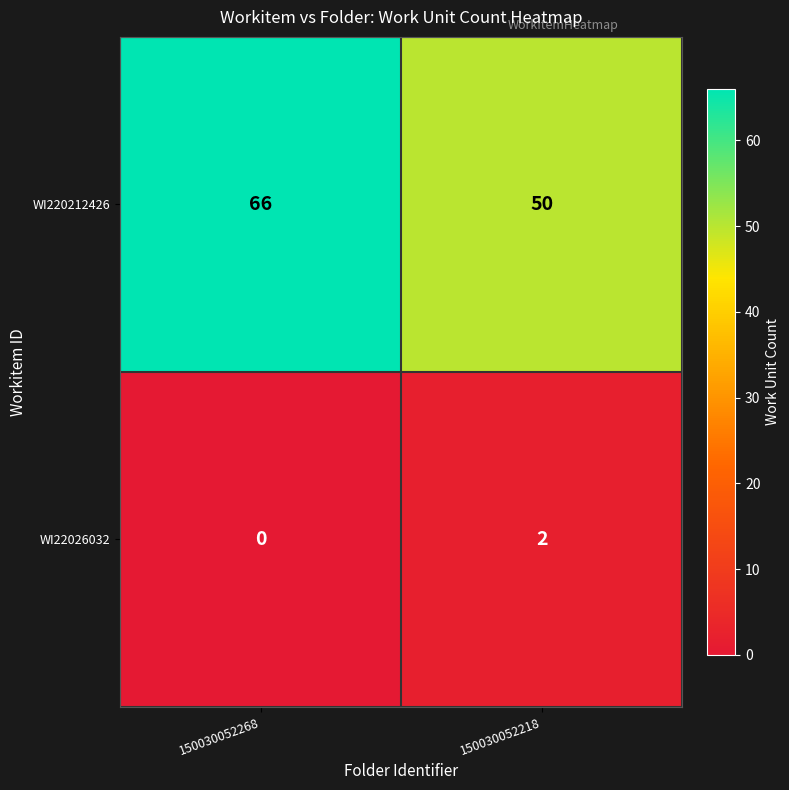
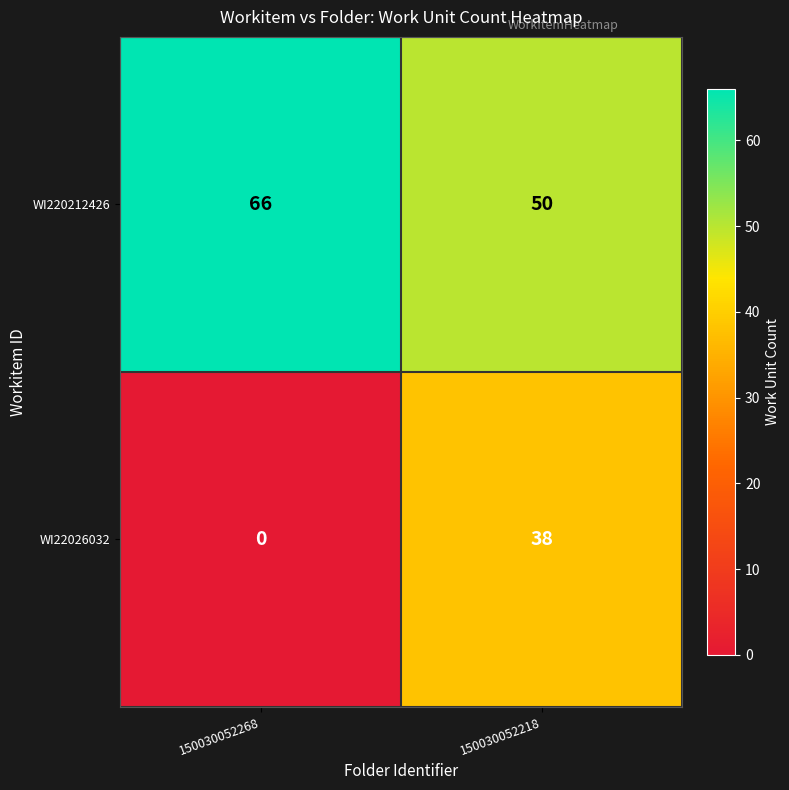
WI22026032, 150030052218: 2 -> 38
